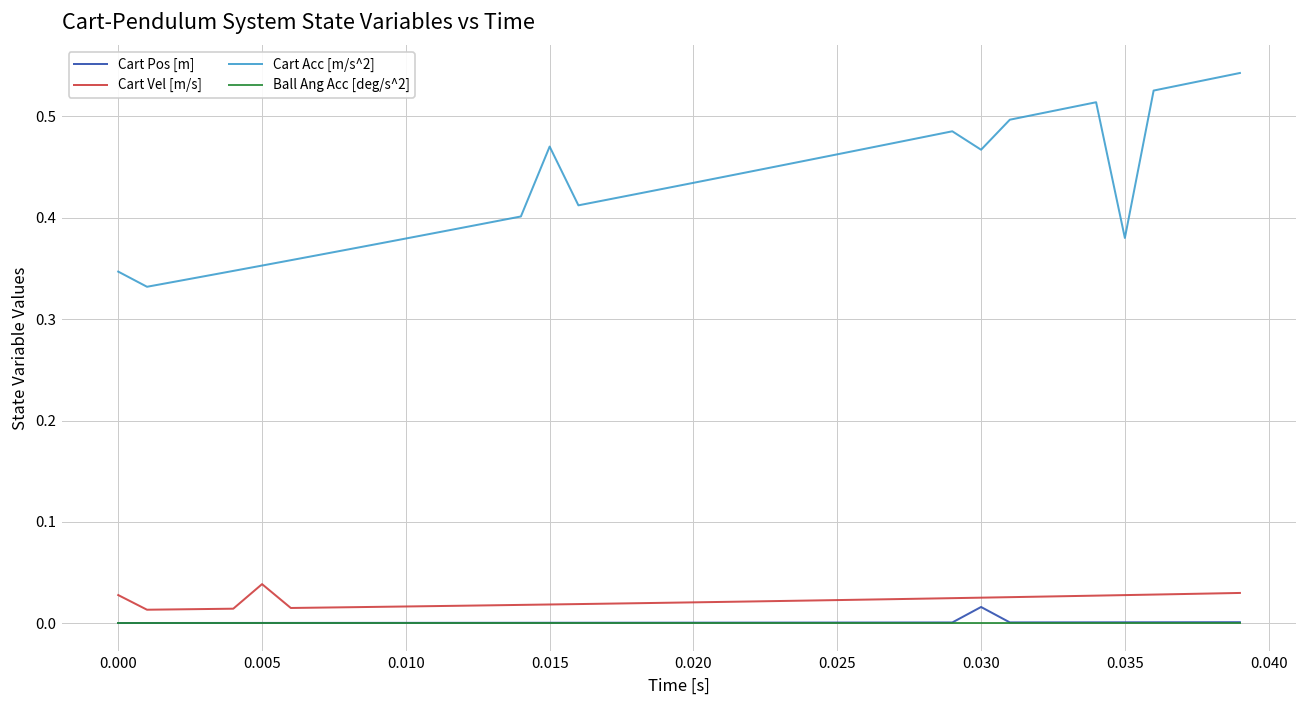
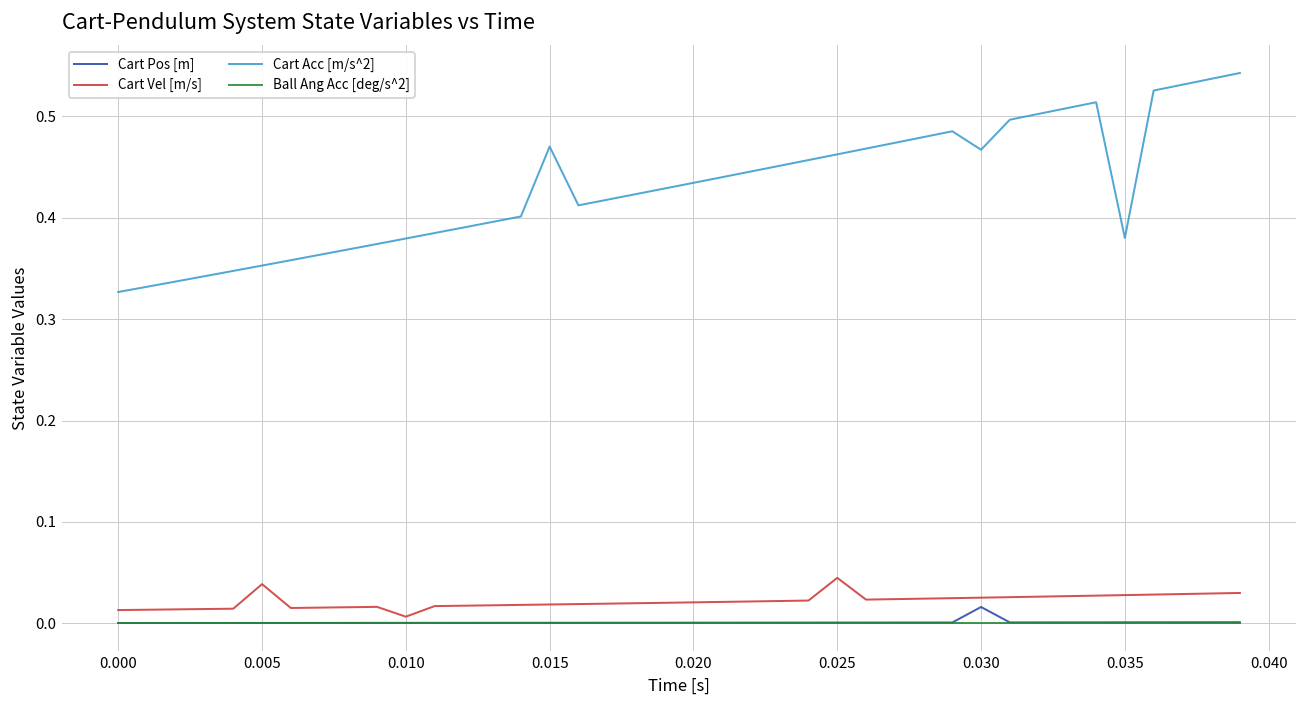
Cart Vel [m/s], 0.000: 0.03 -> 0.01
Cart Acc [m/s^2], 0.000: 0.35 -> 0.33
Cart Vel [m/s], 0.010: 0.02 -> 0.01
Cart Vel [m/s], 0.025: 0.02 -> 0.04
